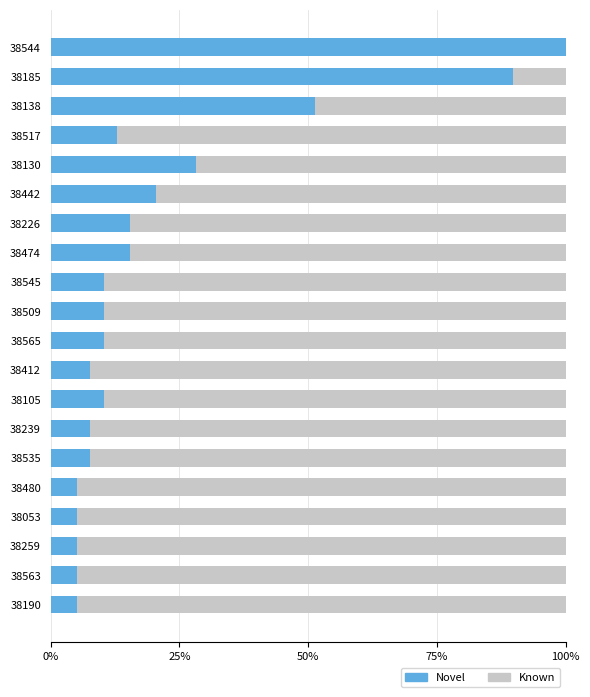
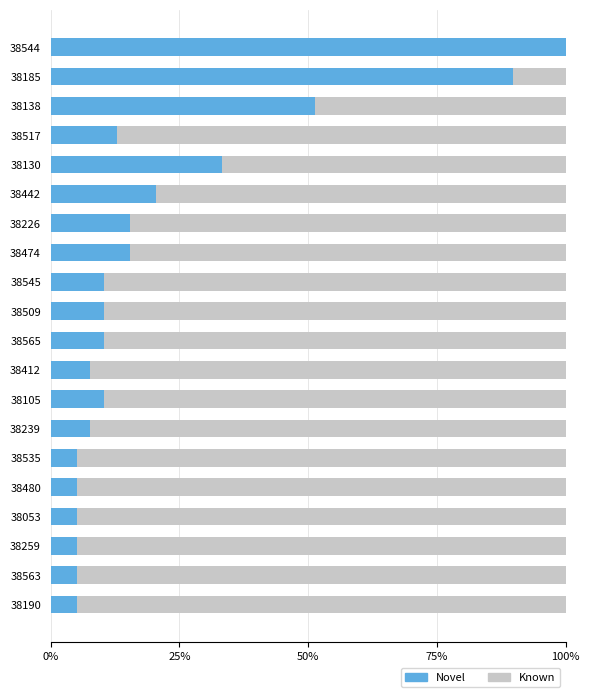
Novel, 38130: 28% -> 33%
Novel, 38535: 8% -> 5%
